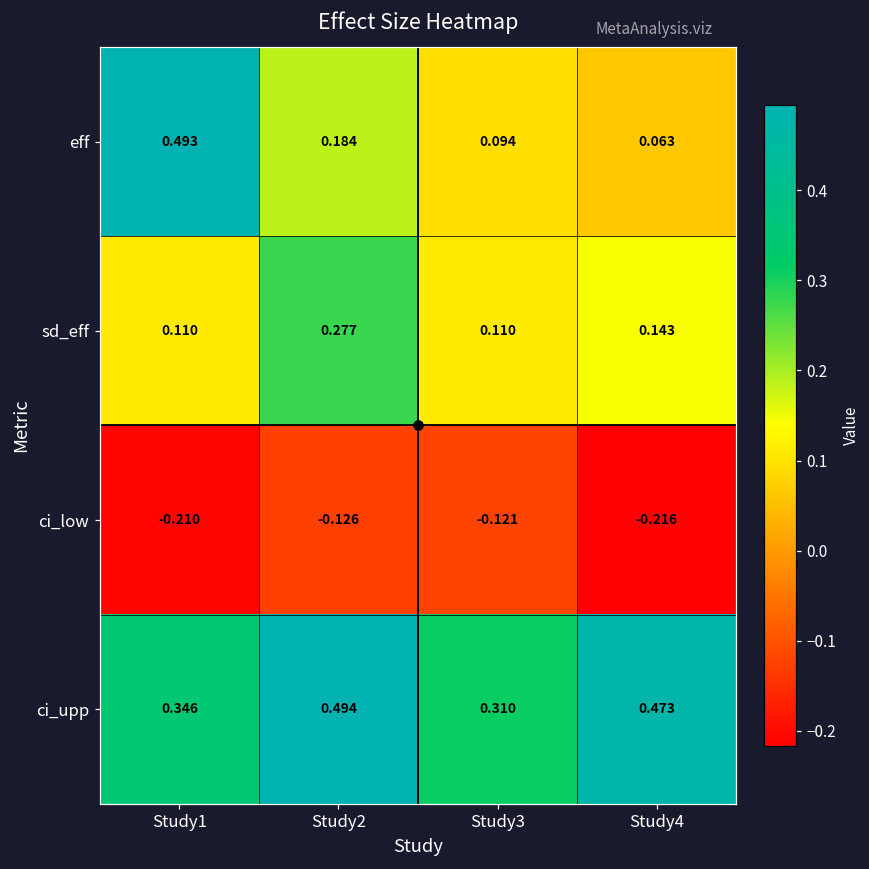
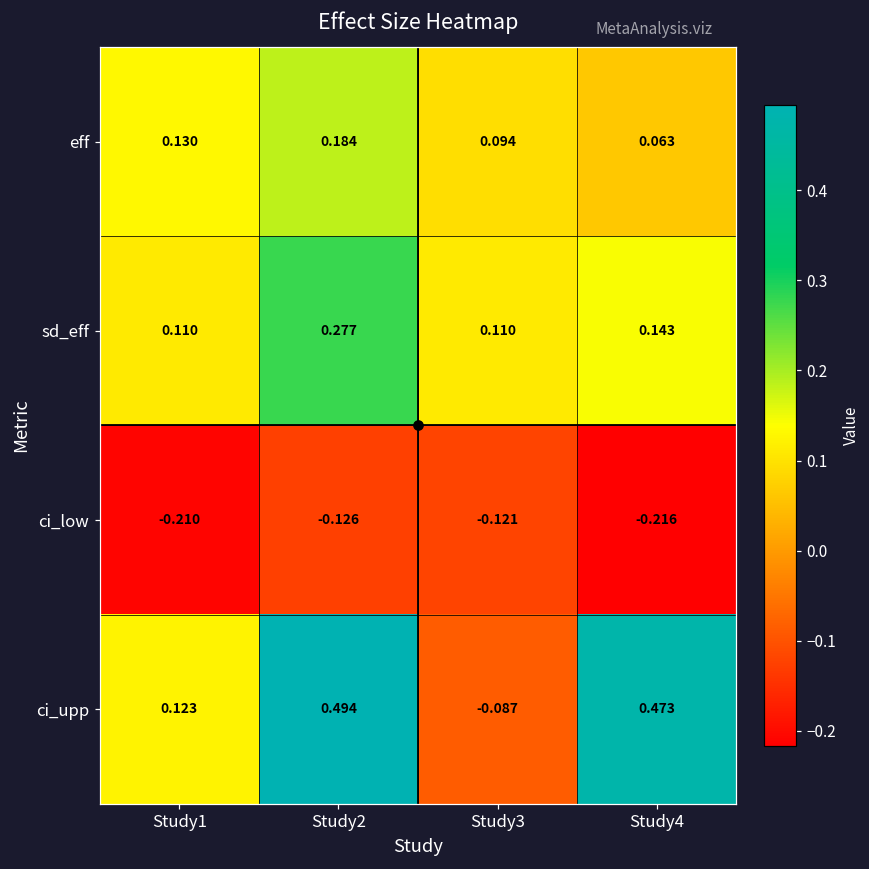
eff, Study1: 0.493 -> 0.130
ci_upp, Study1: 0.346 -> 0.123
ci_upp, Study3: 0.310 -> -0.087
